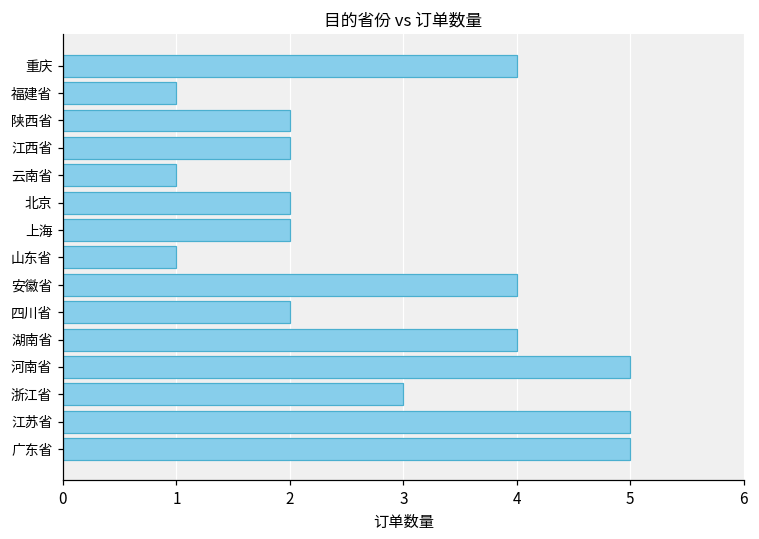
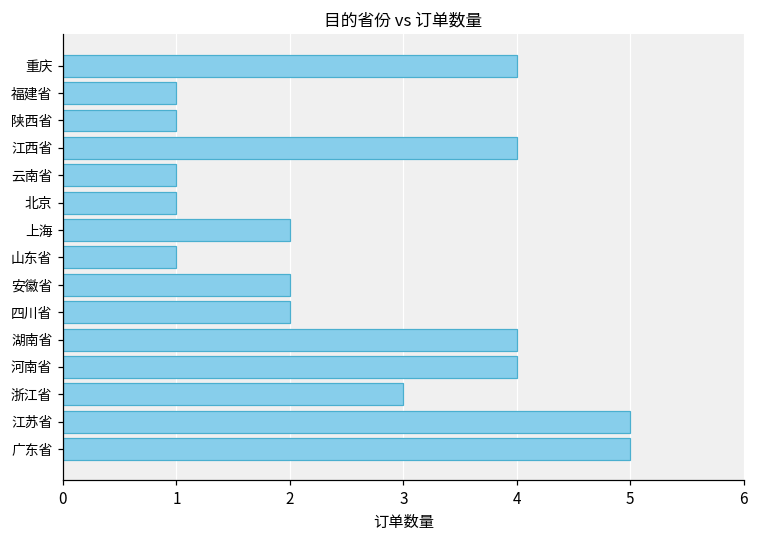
陕西省: 2 -> 1
江西省: 2 -> 4
北京: 2 -> 1
安徽省: 4 -> 2
河南省: 5 -> 4
